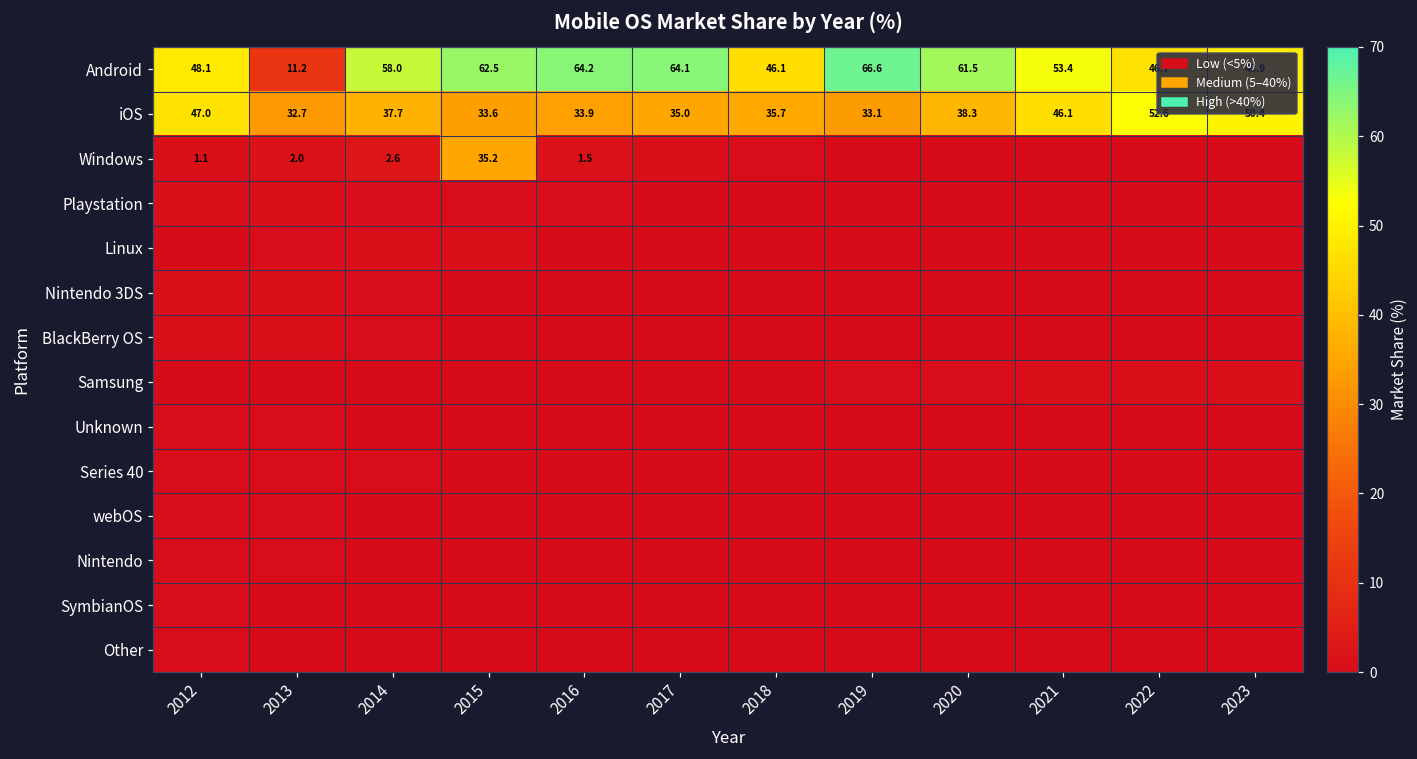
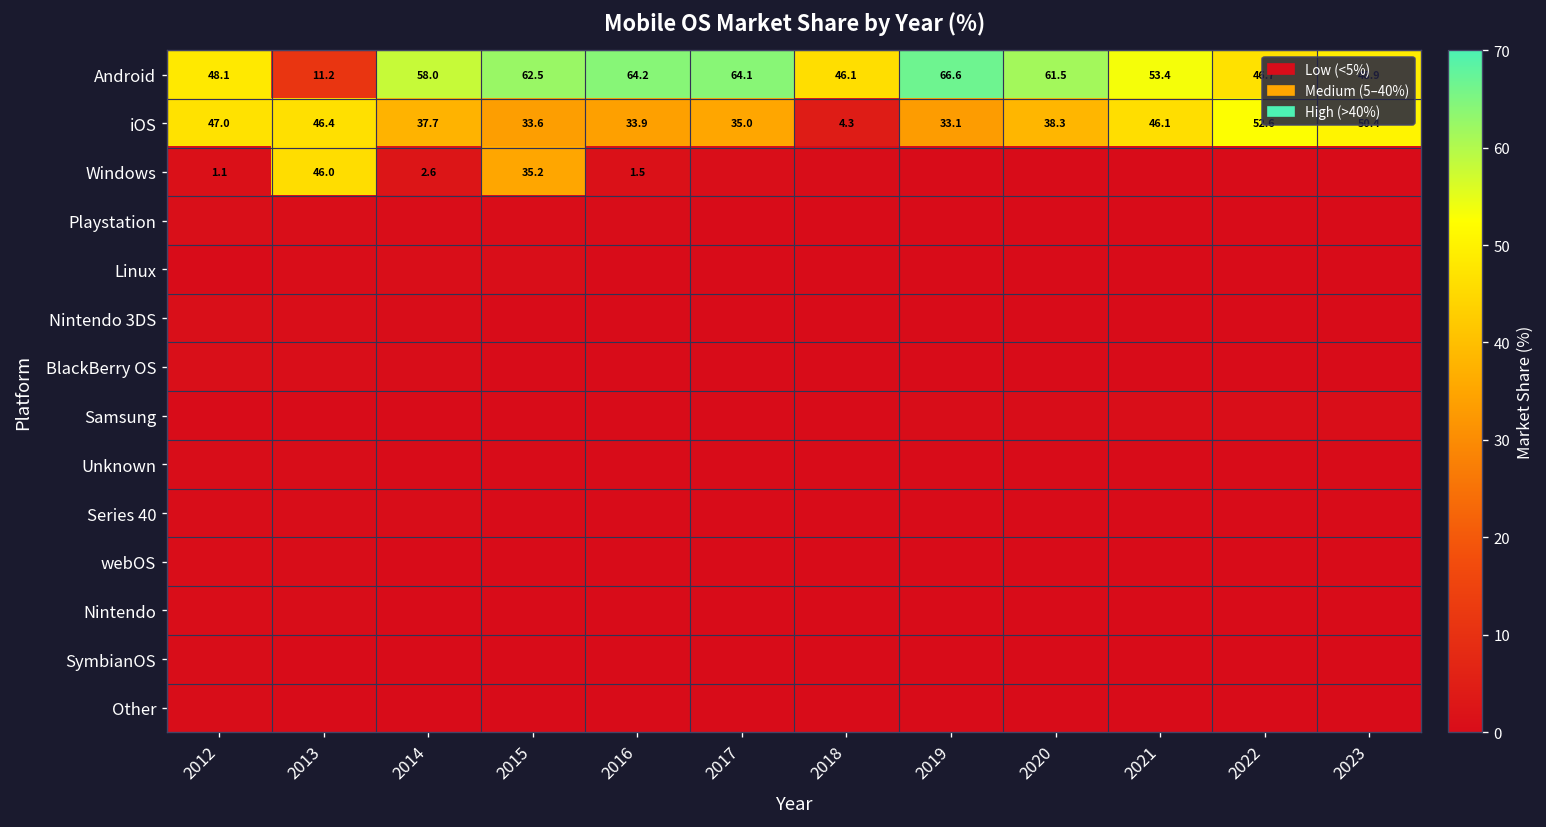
iOS, 2013: 32.7 -> 46.4
iOS, 2018: 35.7 -> 4.3
Windows, 2013: 2.0 -> 46.0
